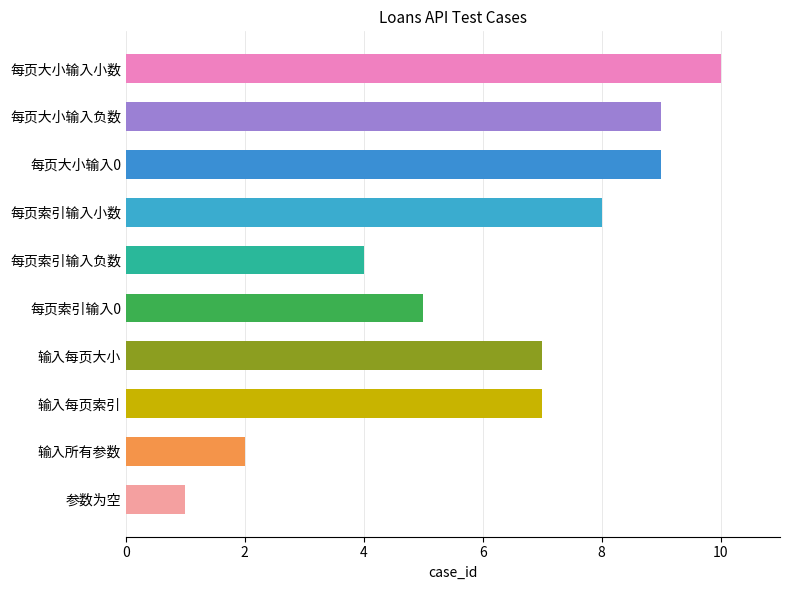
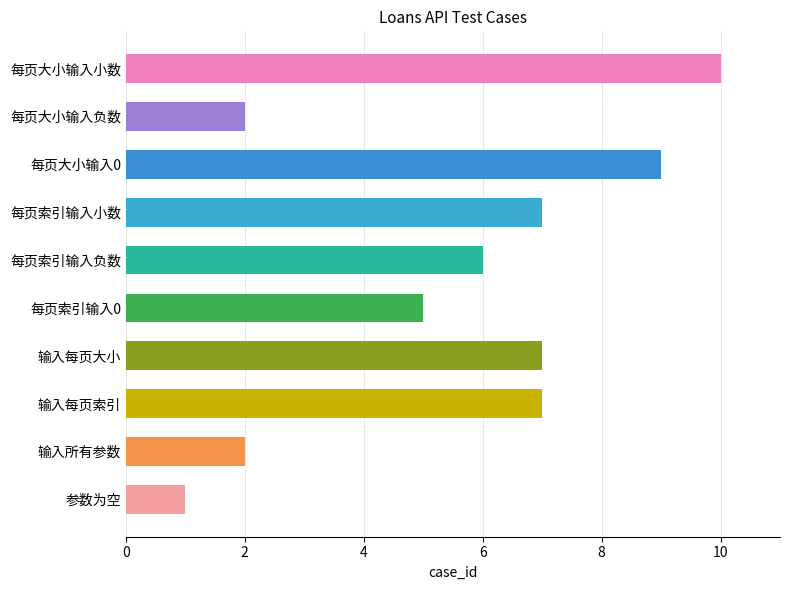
每页大小输入负数: 9 -> 2
每页索引输入小数: 8 -> 7
每页索引输入负数: 4 -> 6
